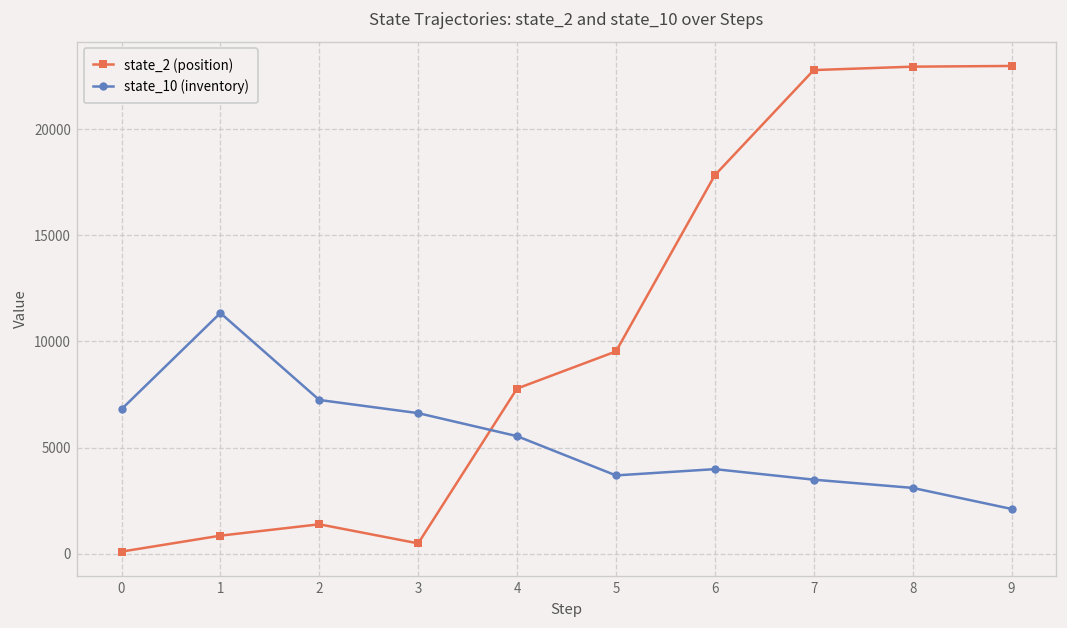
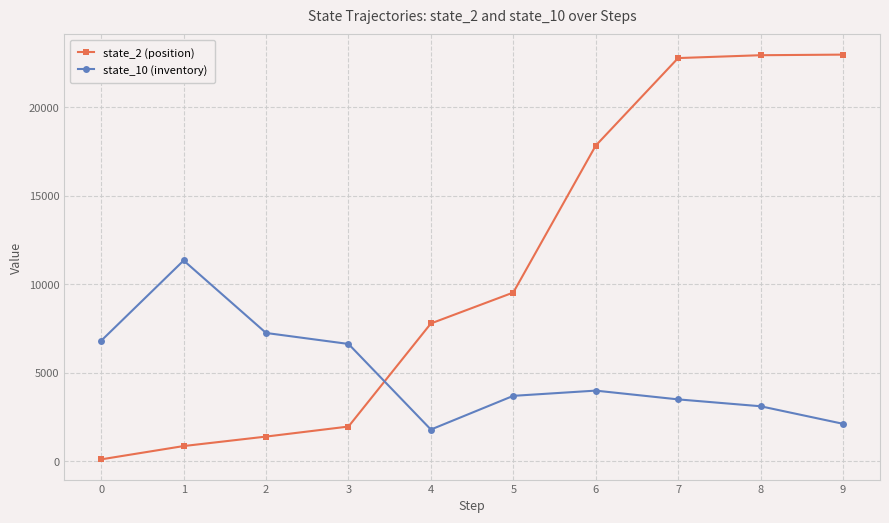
state_2 (position), 3: 500 -> 2000
state_10 (inventory), 4: 5500 -> 1800
